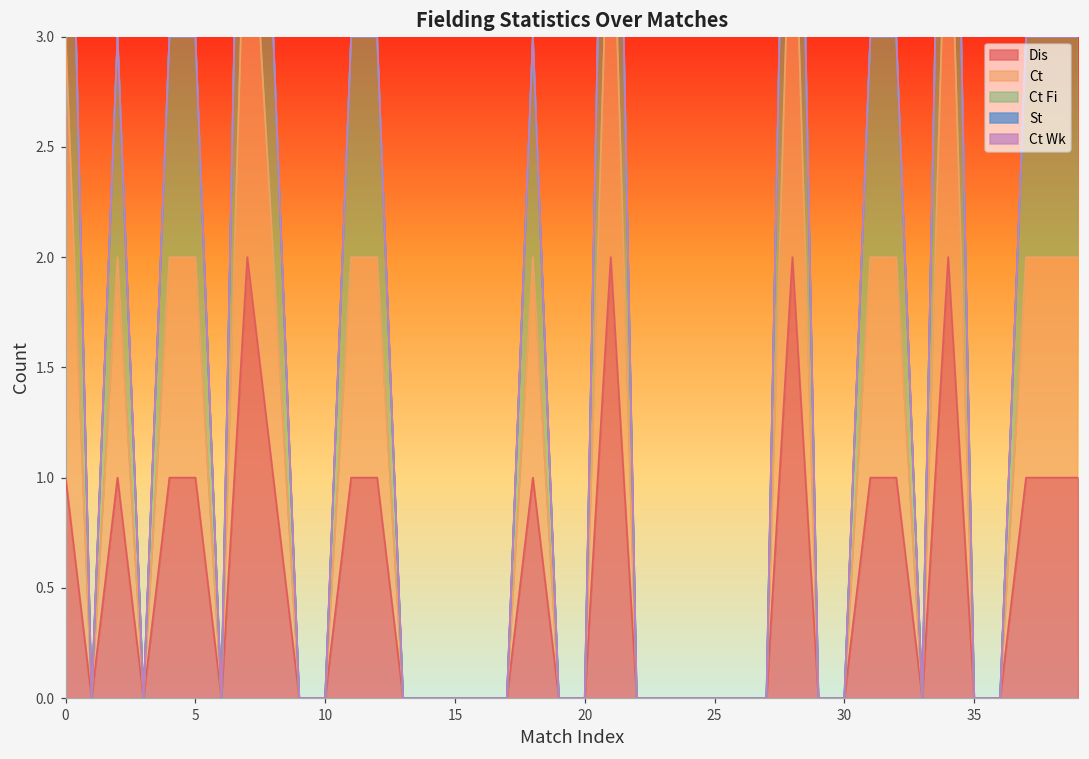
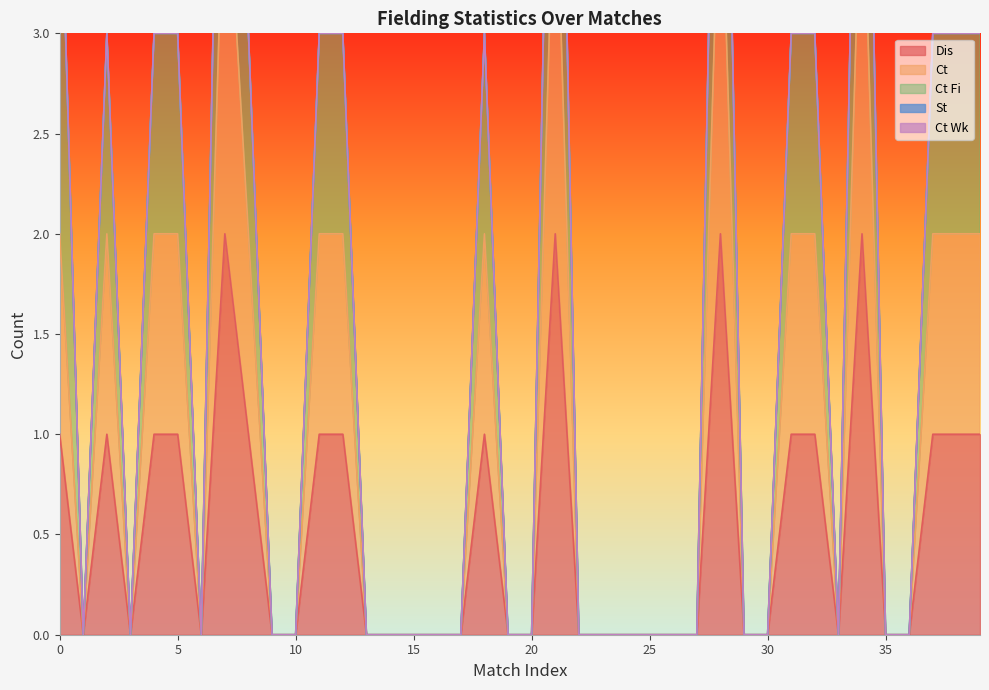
Ct, 0: 2 -> 1
